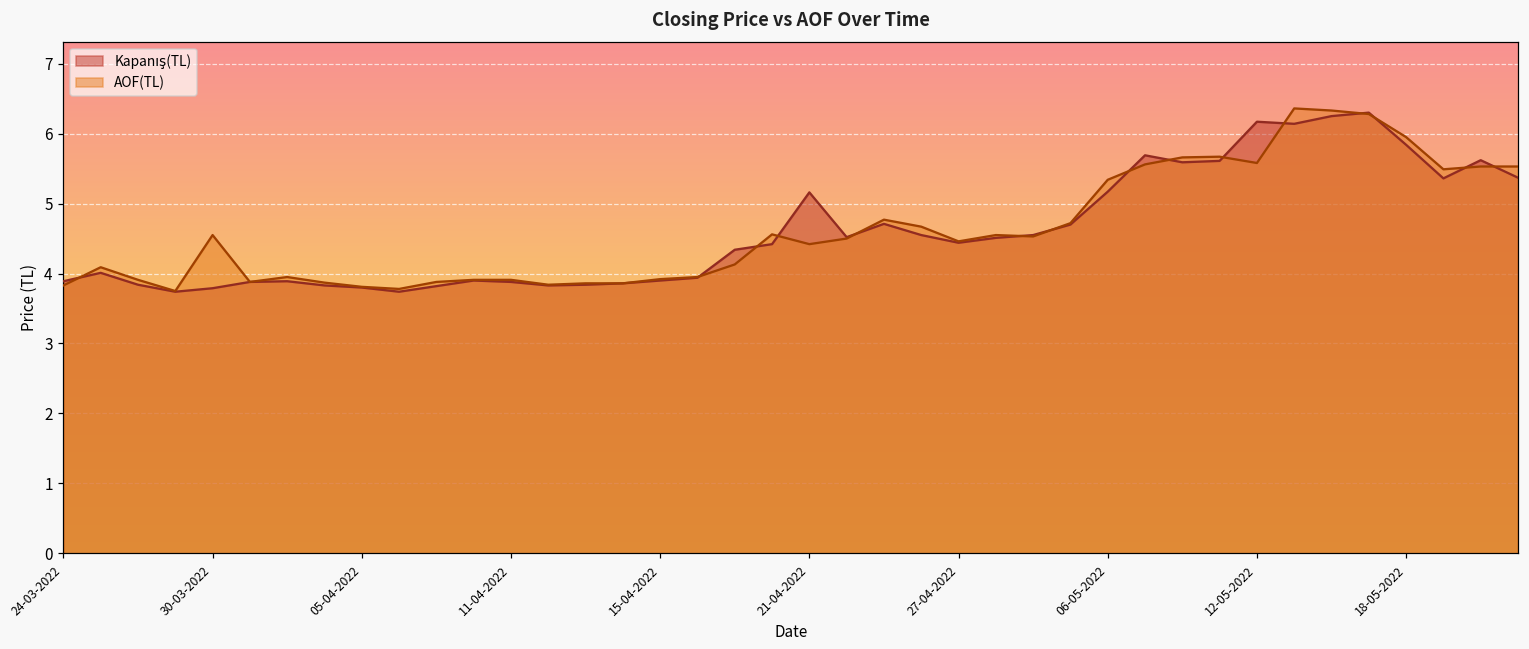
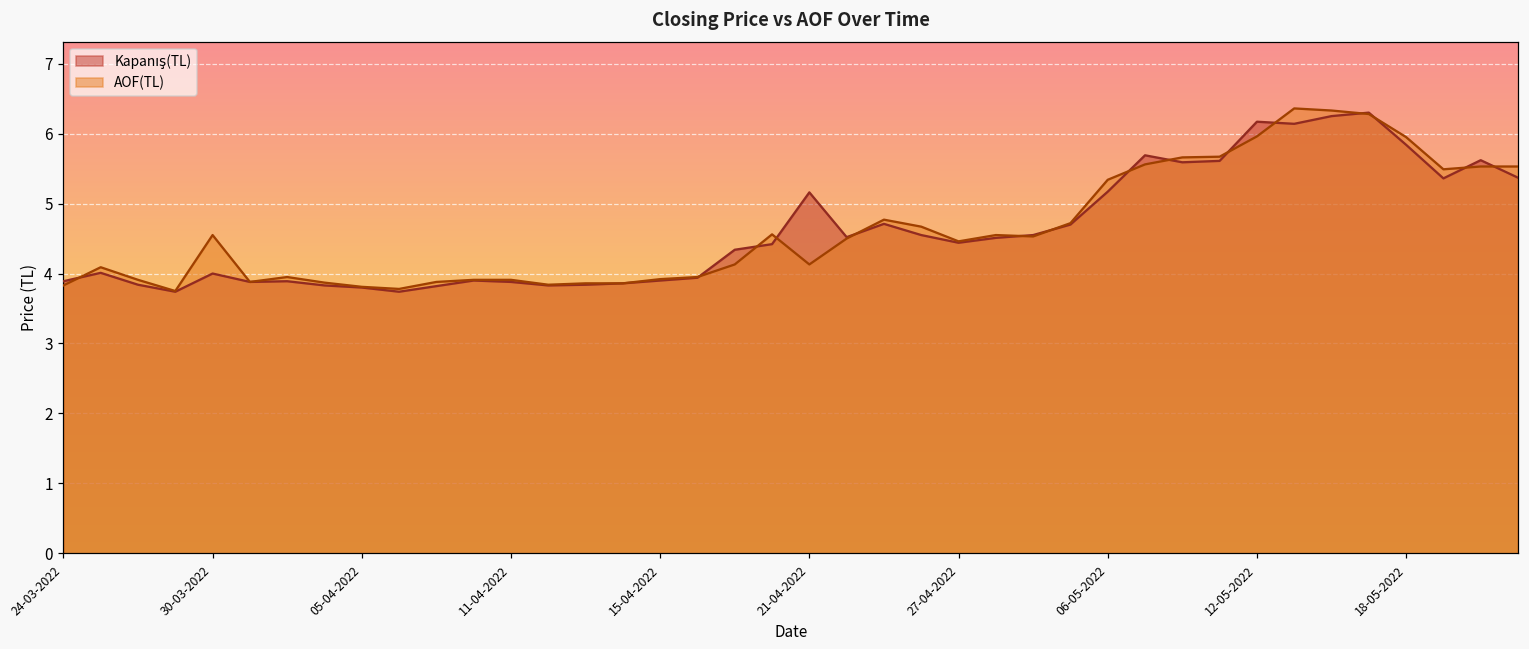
Kapanış(TL), 30-03-2022: 3.8 -> 4.0
AOF(TL), 21-04-2022: 4.4 -> 4.1
AOF(TL), 12-05-2022: 5.6 -> 6.0
